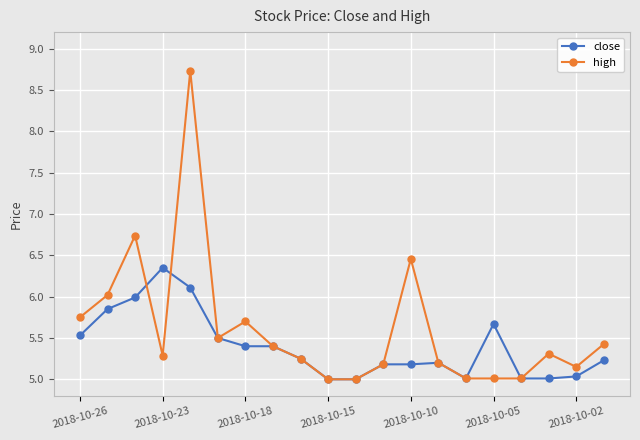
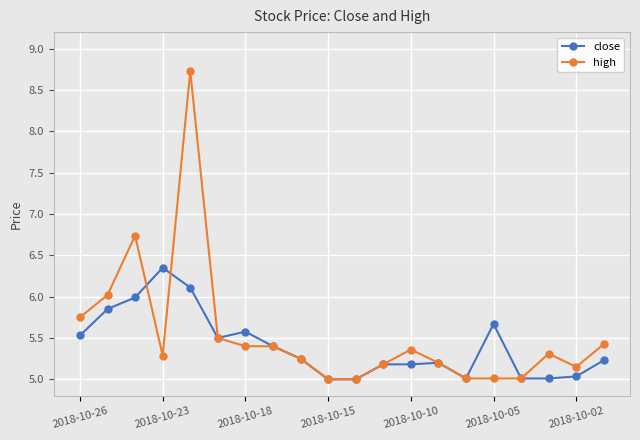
close, 2018-10-18: 5.4 -> 5.6
high, 2018-10-18: 5.7 -> 5.4
high, 2018-10-10: 6.5 -> 5.4
